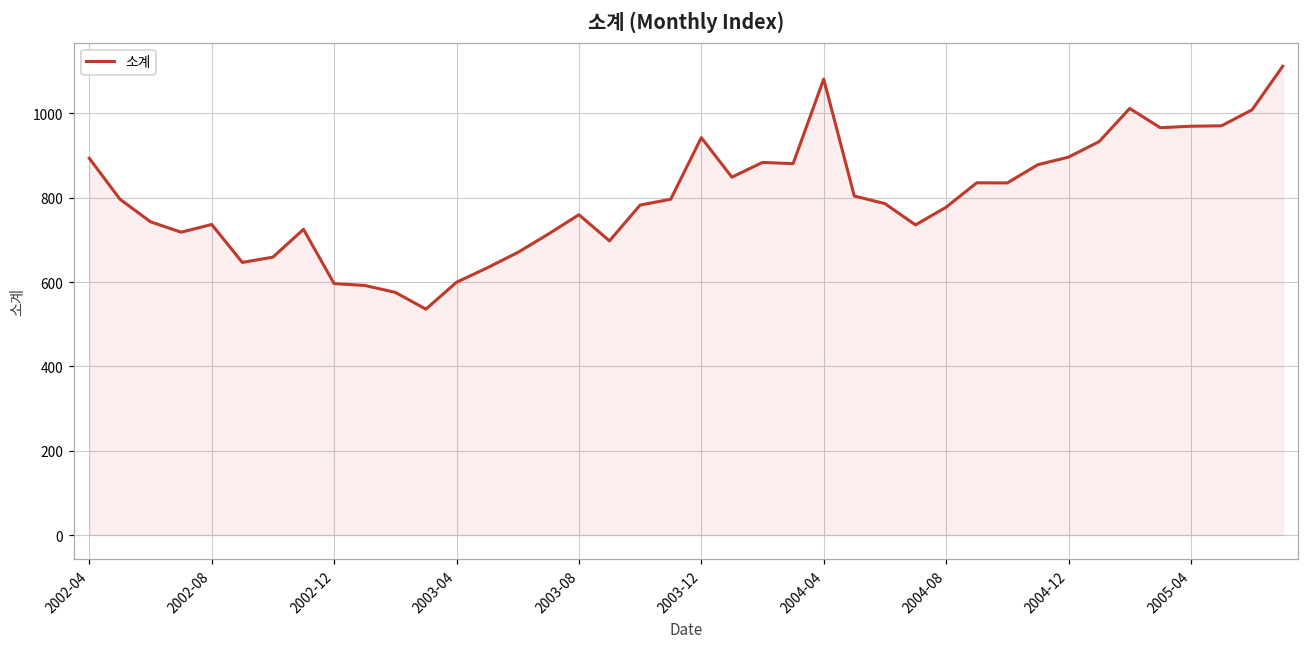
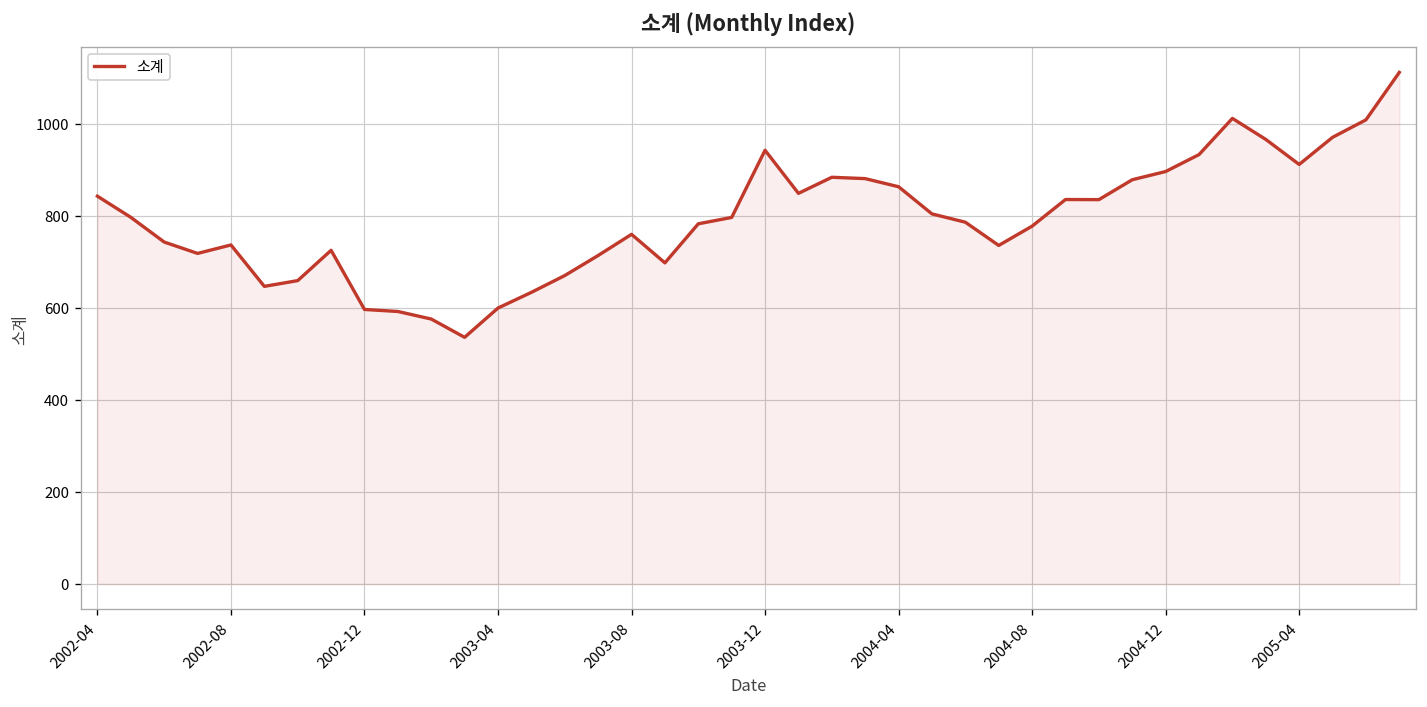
2002-04: 890 -> 840
2004-04: 1080 -> 860
2005-04: 970 -> 910
